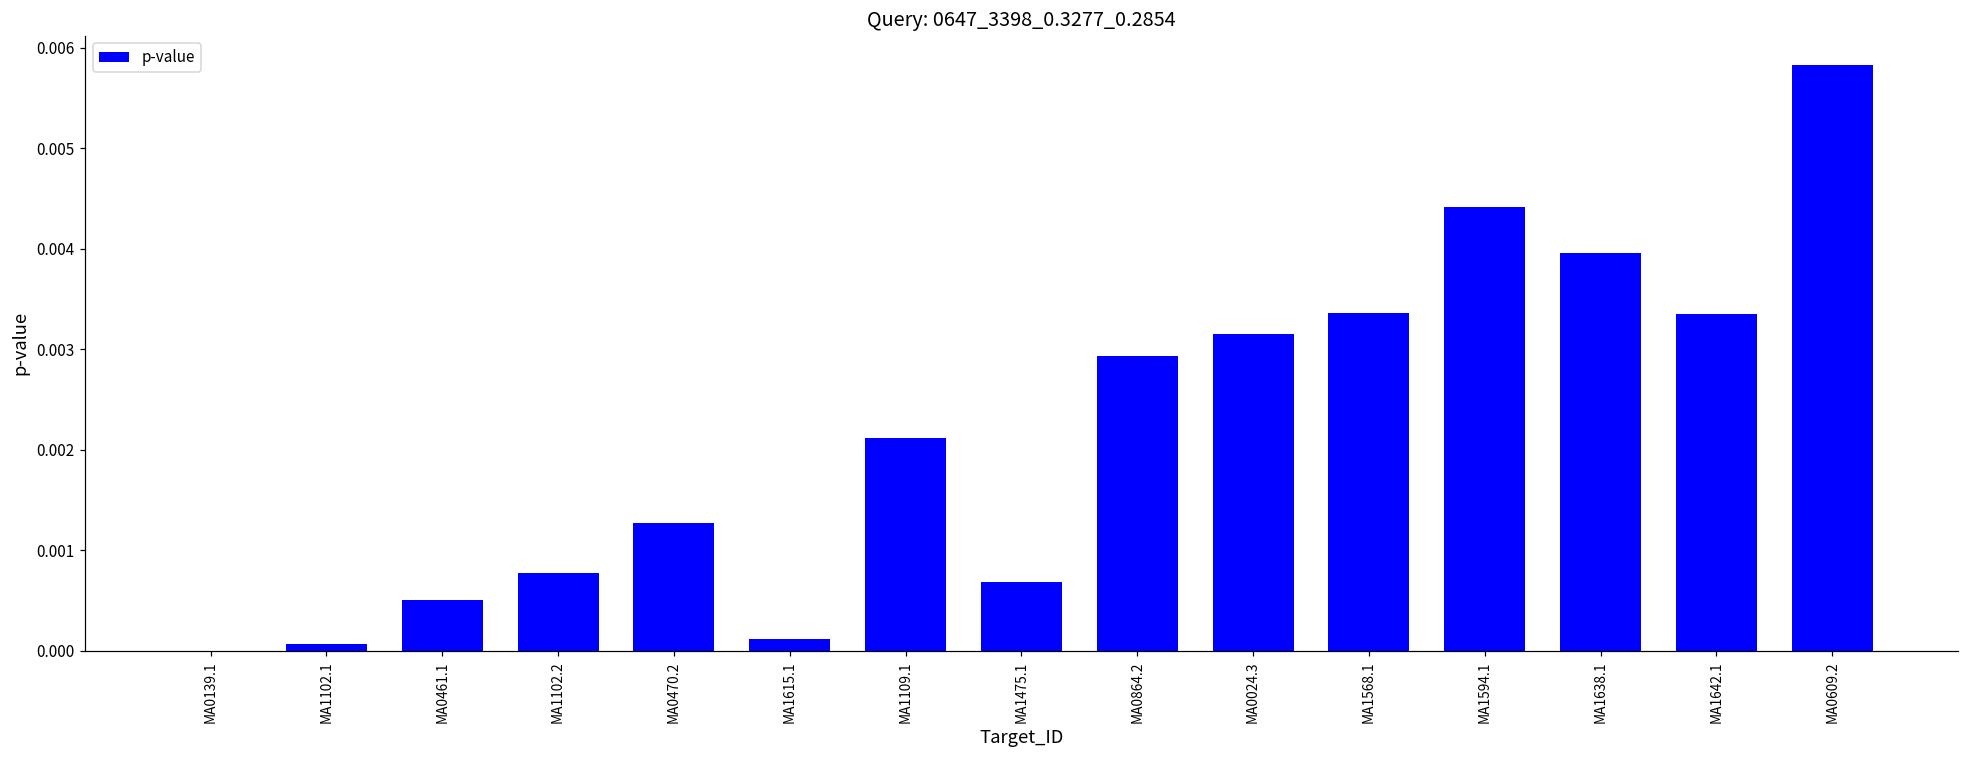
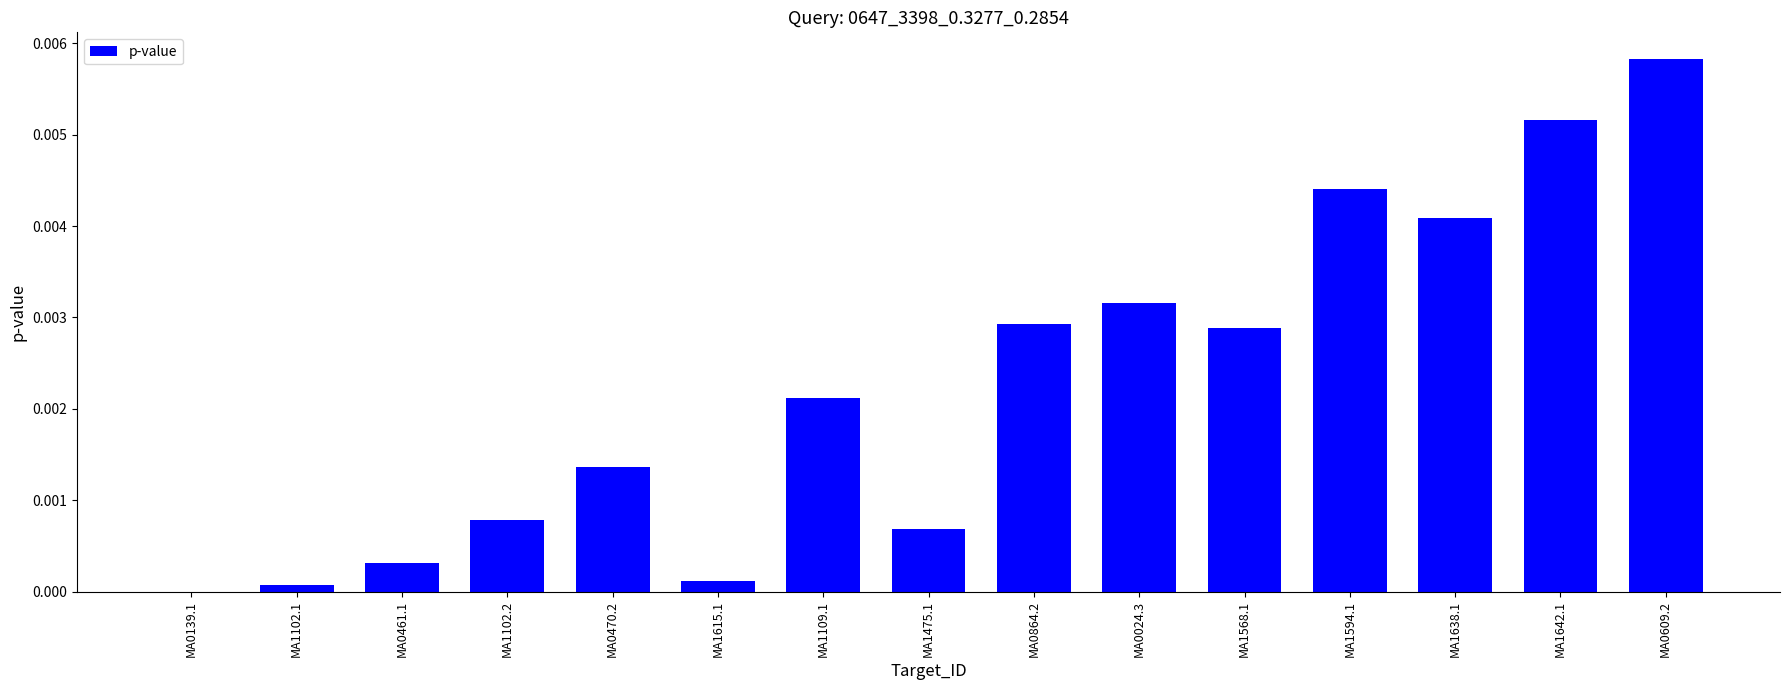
MA0461.1: 0.0005 -> 0.0003
MA0470.2: 0.0013 -> 0.0014
MA1568.1: 0.0034 -> 0.0029
MA1638.1: 0.0040 -> 0.0041
MA1642.1: 0.0034 -> 0.0052
